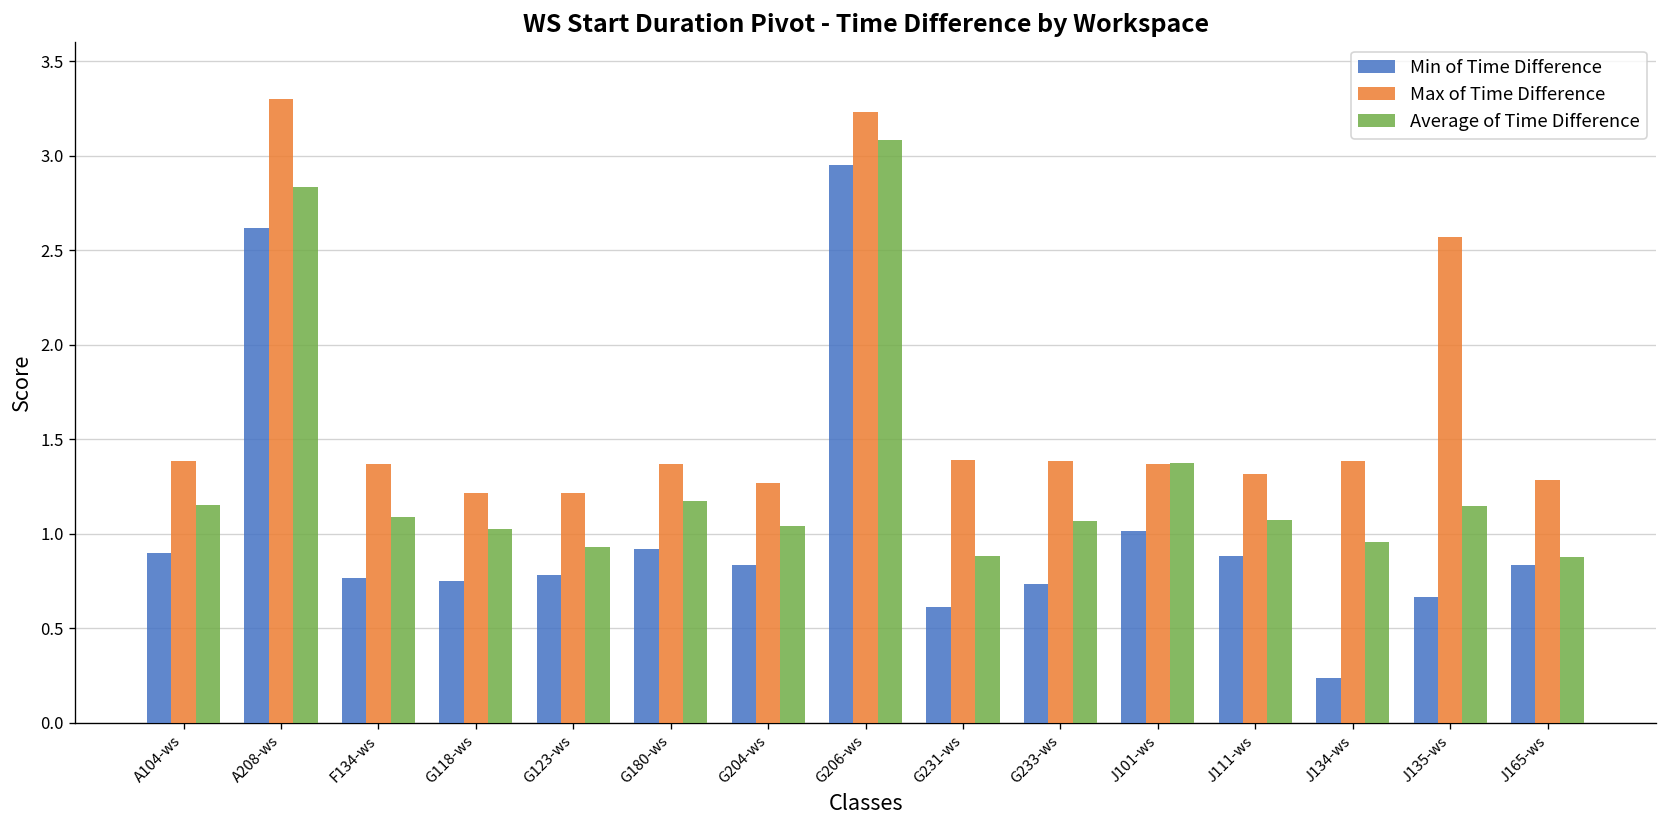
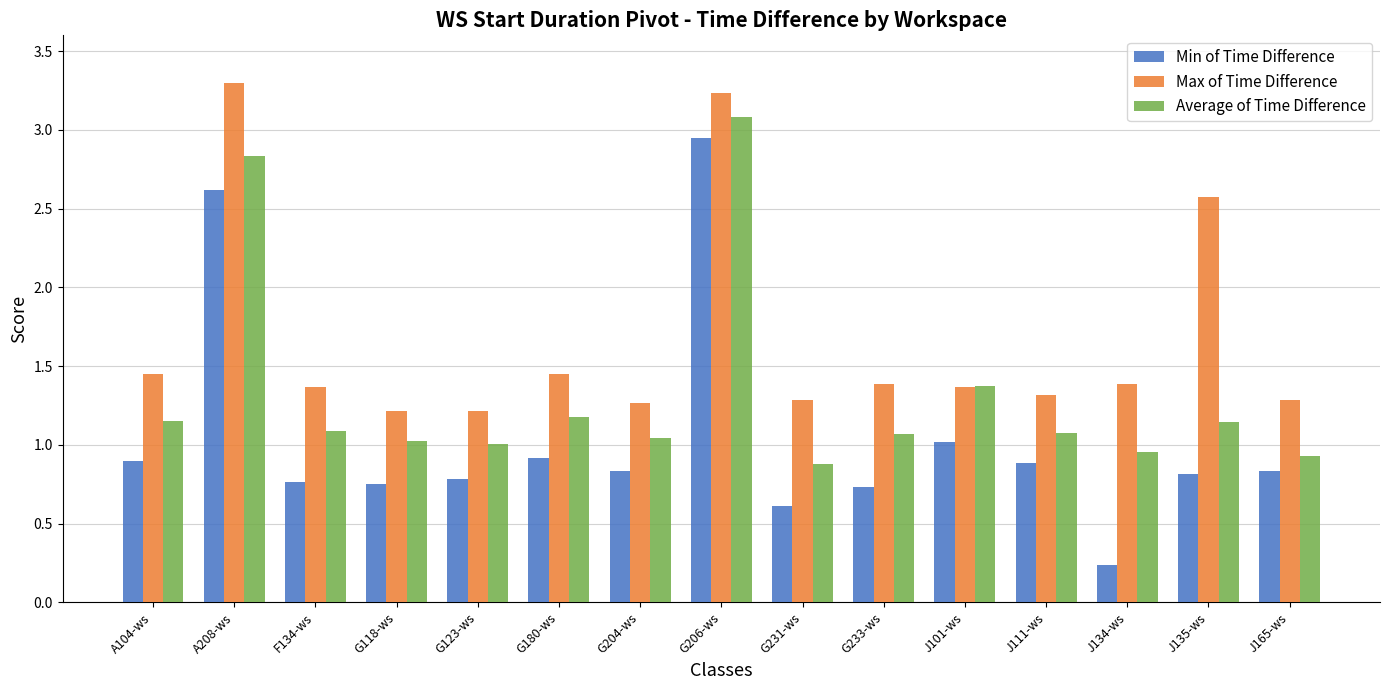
Max of Time Difference, A104-ws: 1.38 -> 1.45
Average of Time Difference, G123-ws: 0.93 -> 1.01
Max of Time Difference, G180-ws: 1.37 -> 1.45
Max of Time Difference, G231-ws: 1.39 -> 1.28
Min of Time Difference, J135-ws: 0.67 -> 0.82
Average of Time Difference, J165-ws: 0.88 -> 0.93
